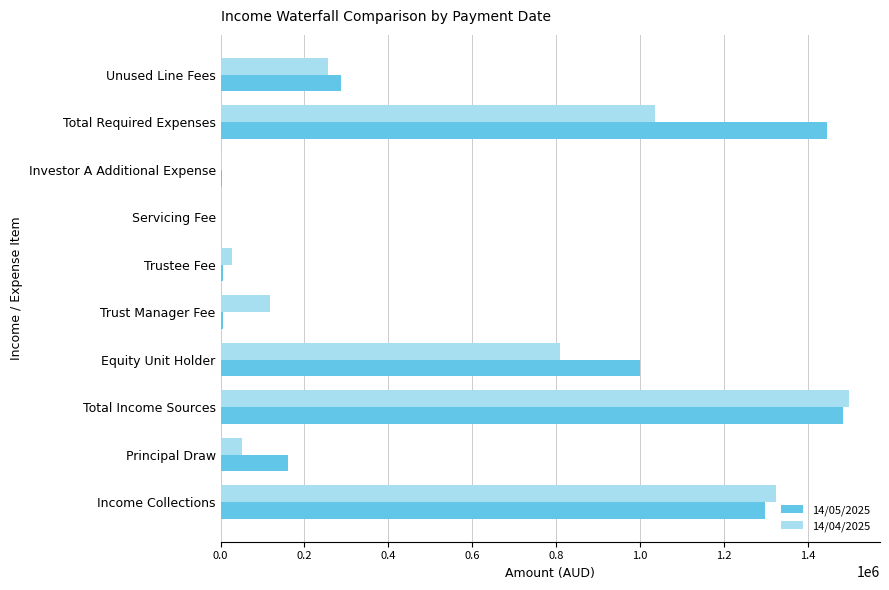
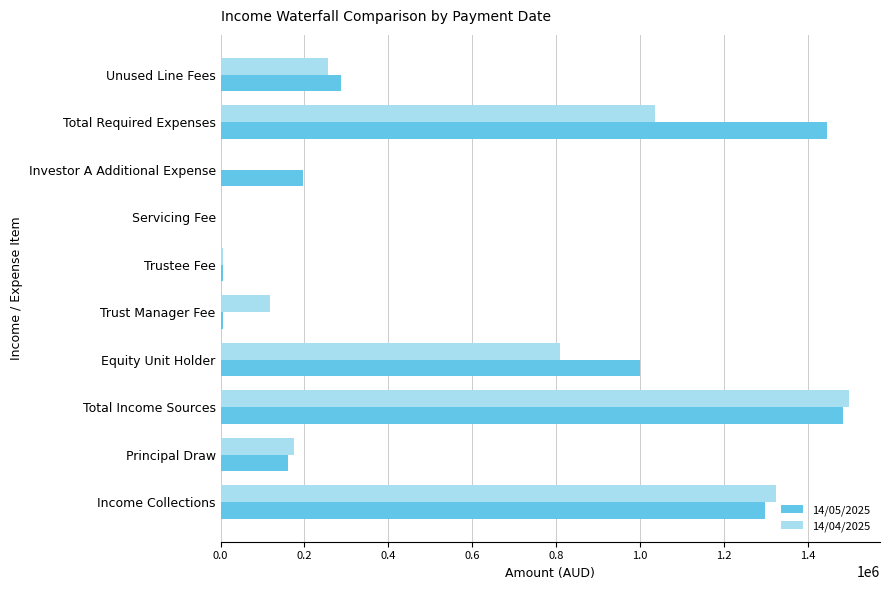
14/05/2025, Investor A Additional Expense: 0 -> 200000
14/04/2025, Trustee Fee: 30000 -> 10000
14/04/2025, Principal Draw: 50000 -> 170000
